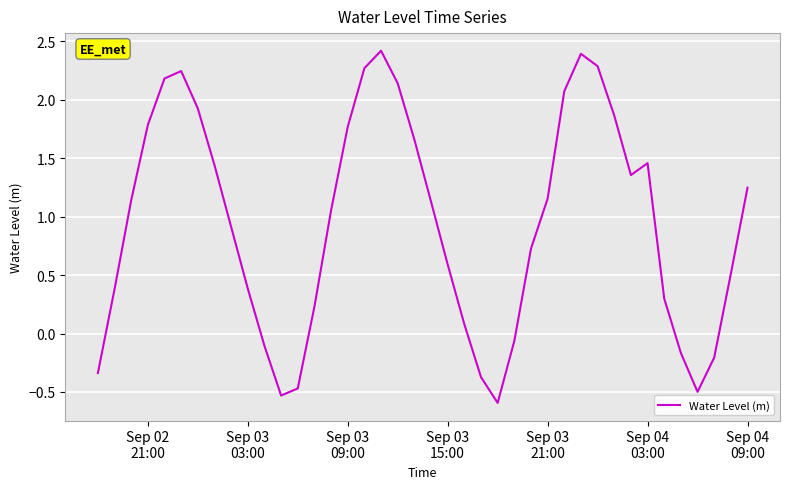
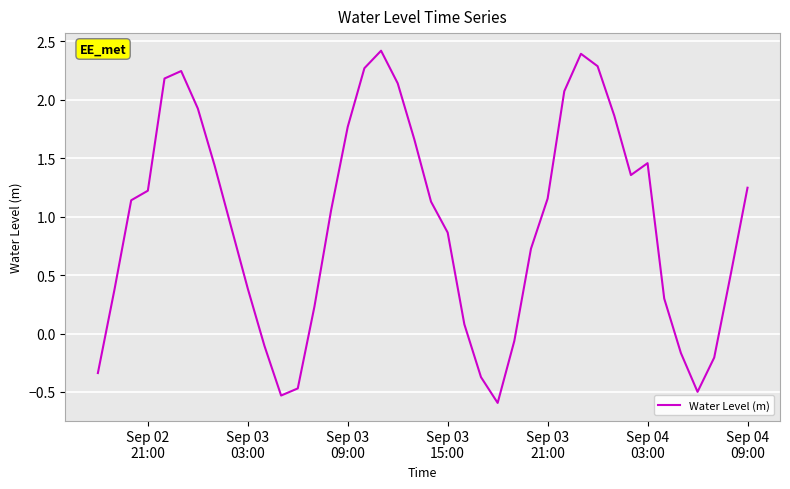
Sep 02 21:00: 1.78 -> 1.22
Sep 03 15:00: 0.59 -> 0.86
